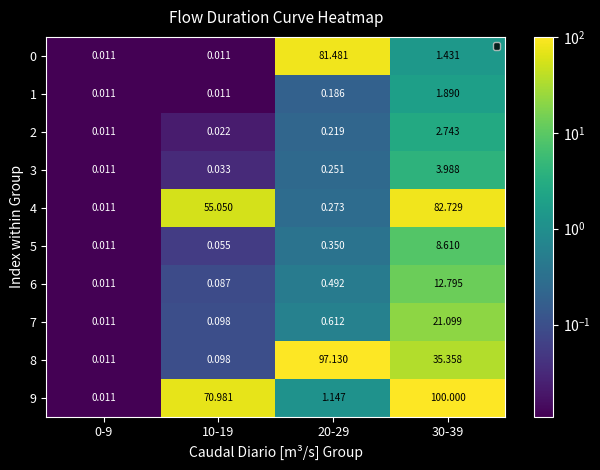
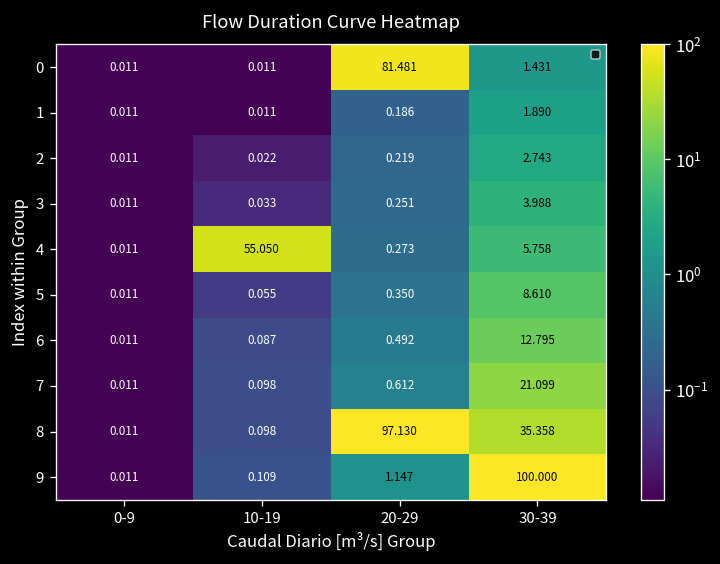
4, 30-39: 82.729 -> 5.758
9, 10-19: 70.981 -> 0.109
